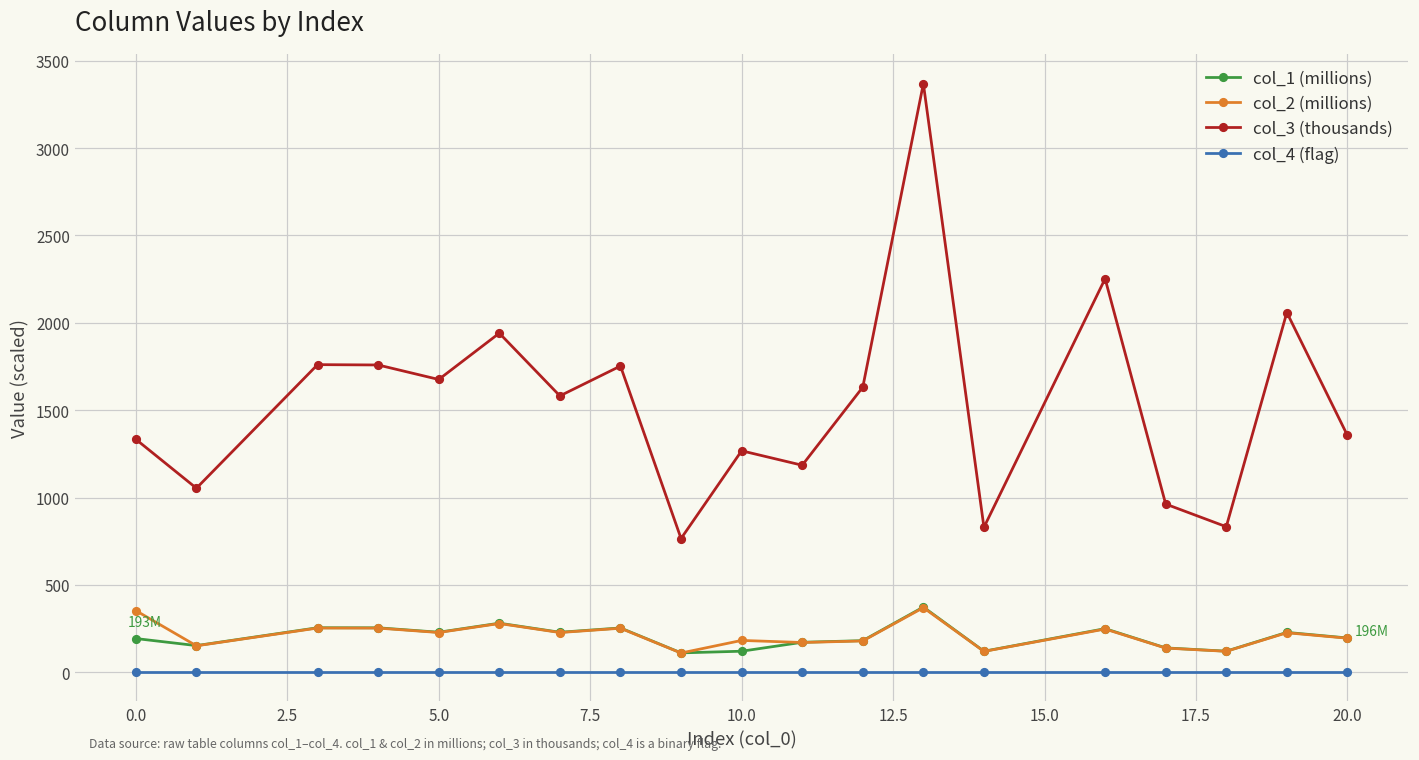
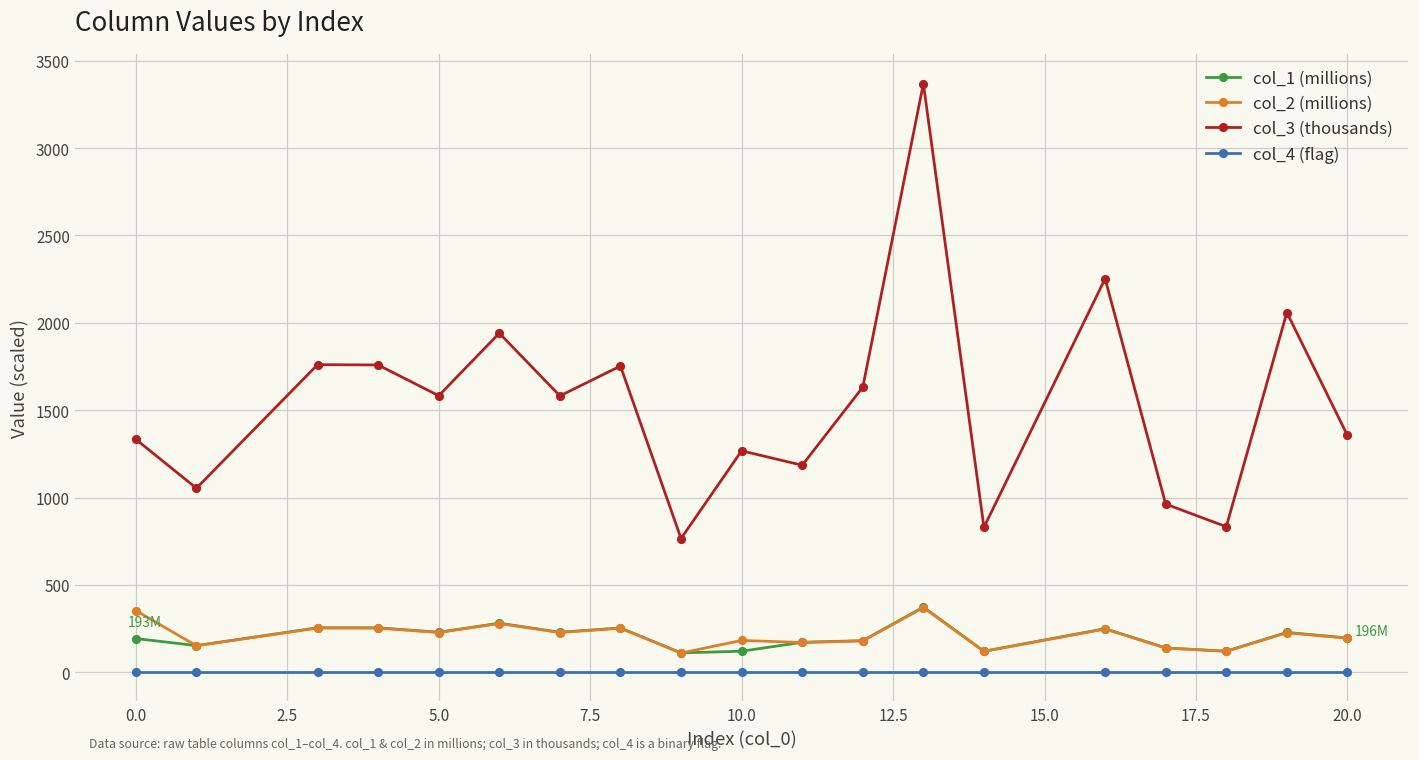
col_3 (thousands), 5.0: 1680 -> 1580
